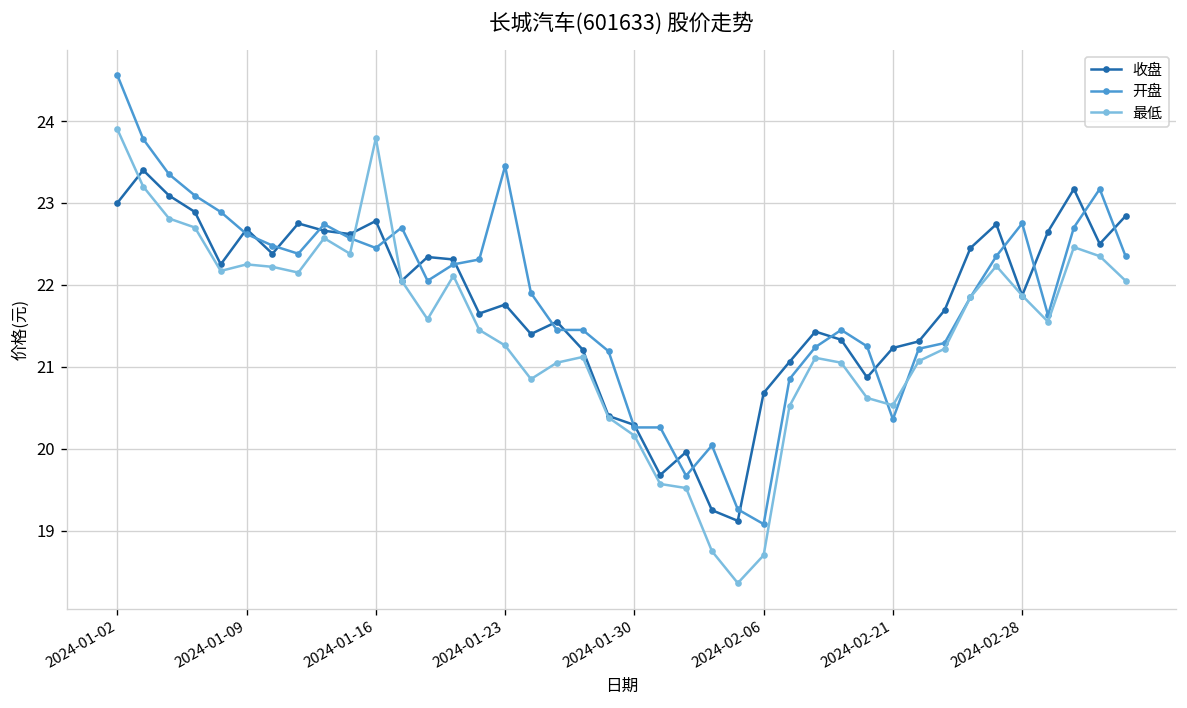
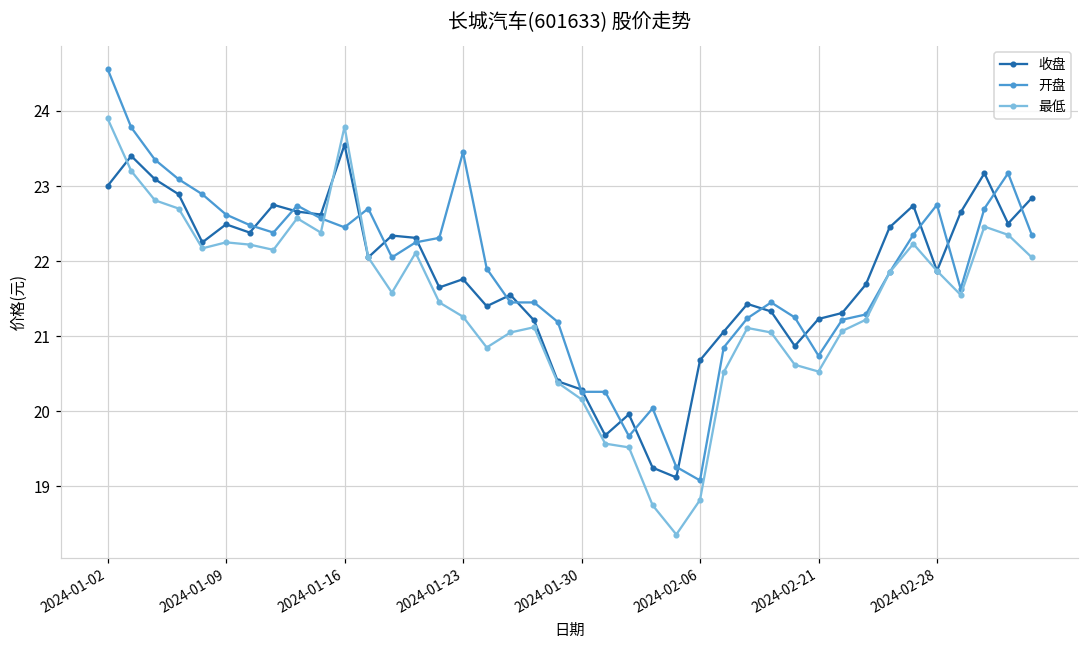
收盘, 2024-01-09: 22.7 -> 22.5
收盘, 2024-01-16: 22.8 -> 23.6
最低, 2024-02-06: 18.7 -> 18.8
开盘, 2024-02-21: 20.4 -> 20.7
